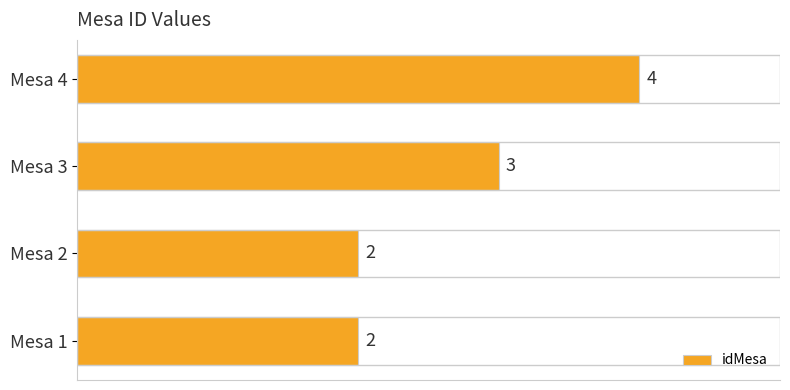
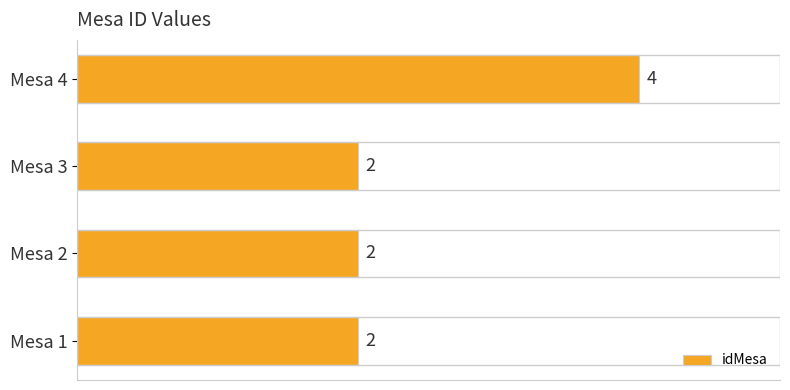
Mesa 3: 3 -> 2
